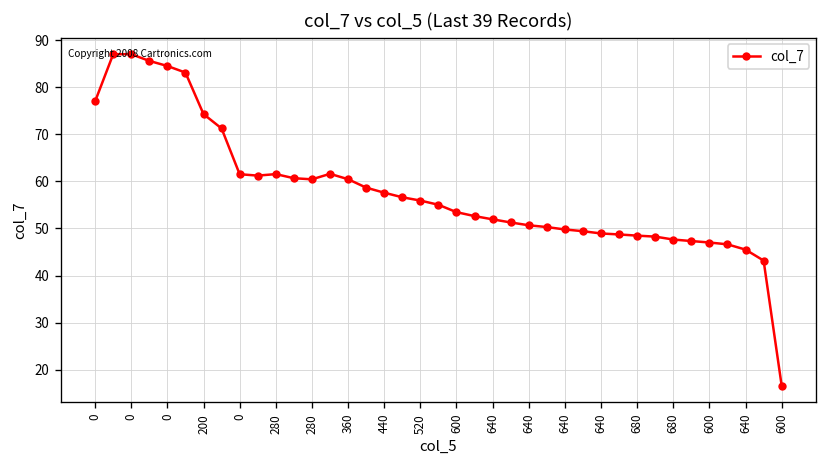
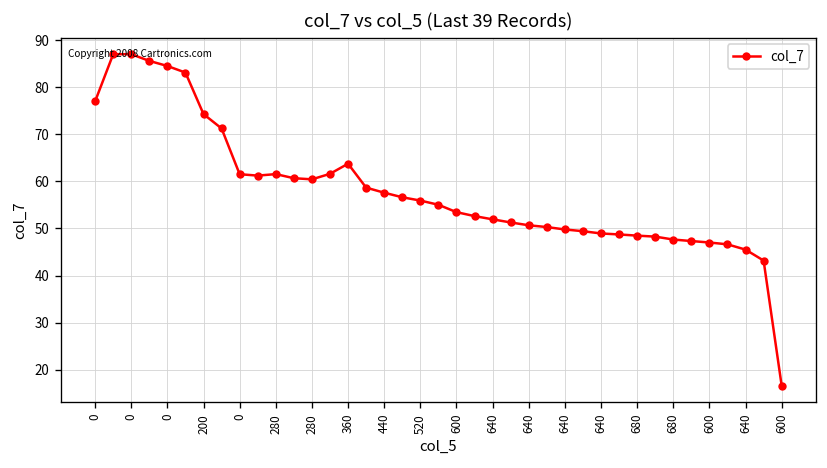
360: 60 -> 64
